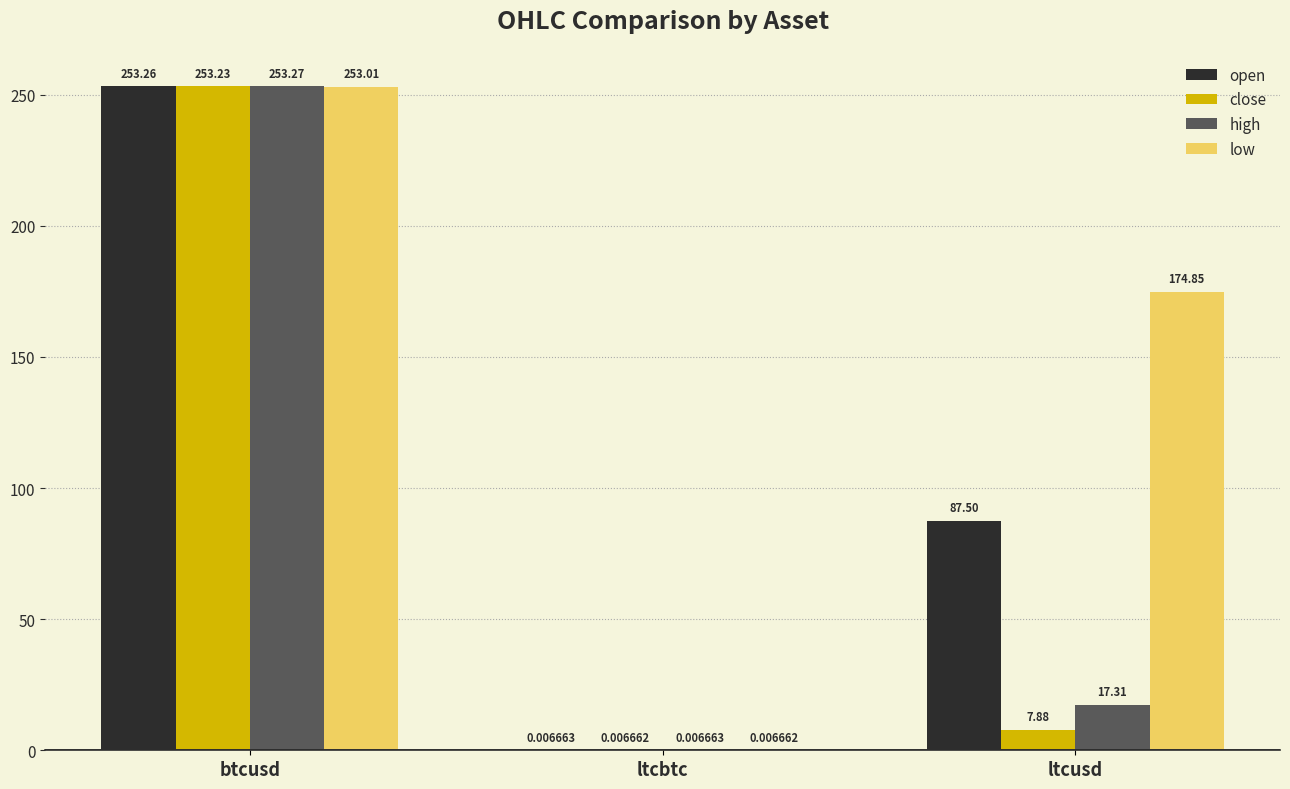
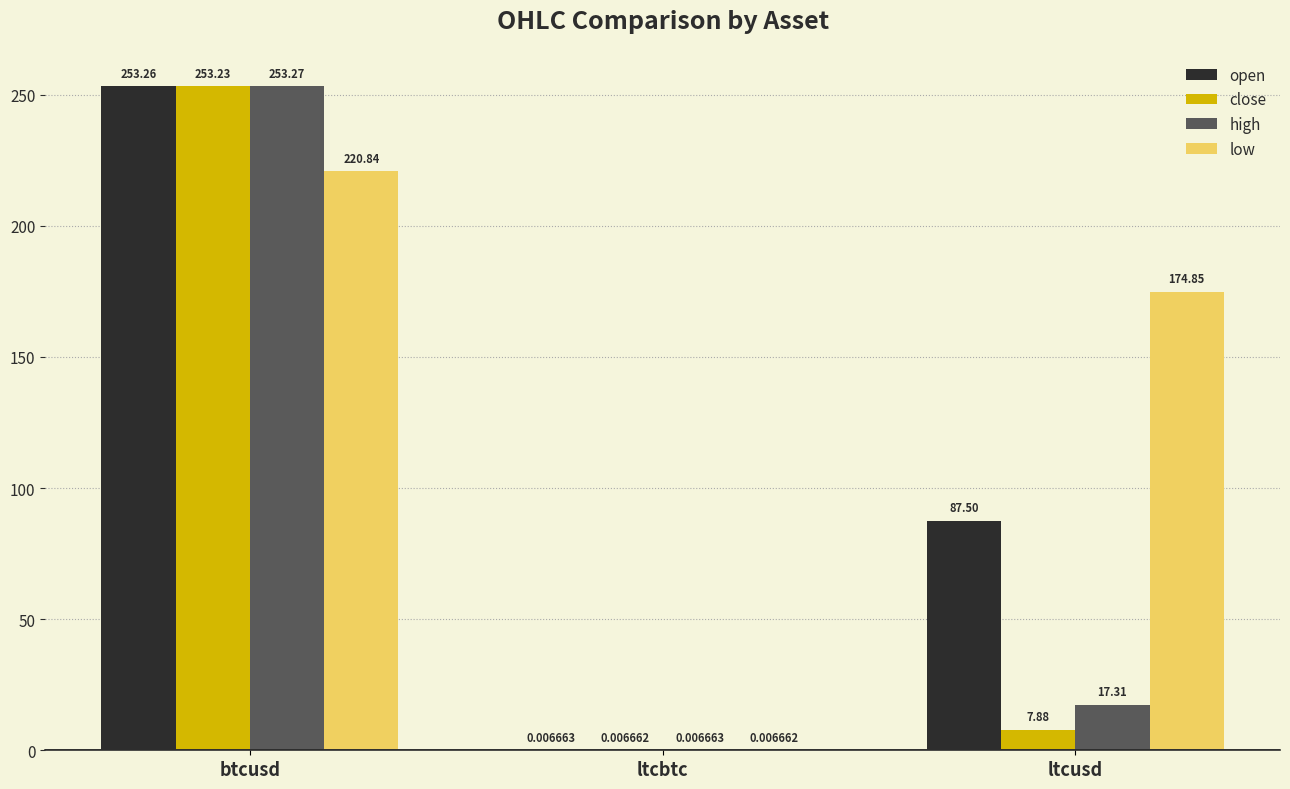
low, btcusd: 253.01 -> 220.84
